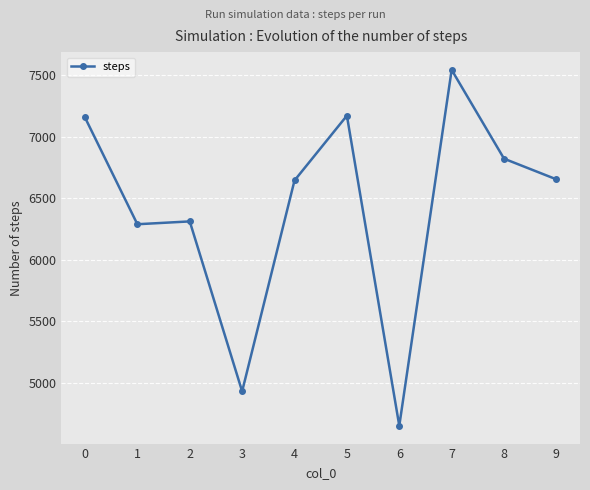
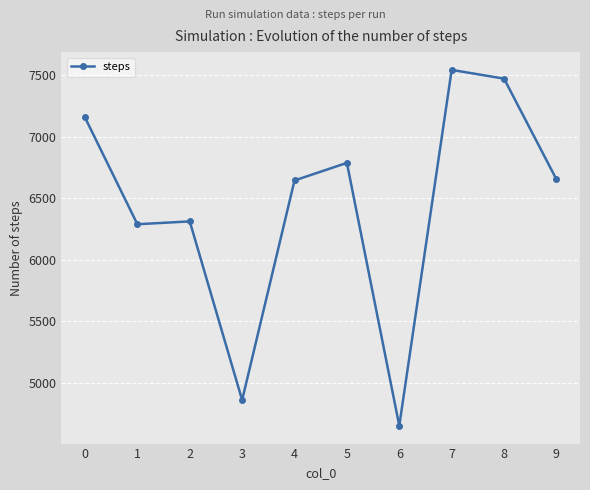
3: 4930 -> 4860
5: 7170 -> 6790
8: 6820 -> 7470
